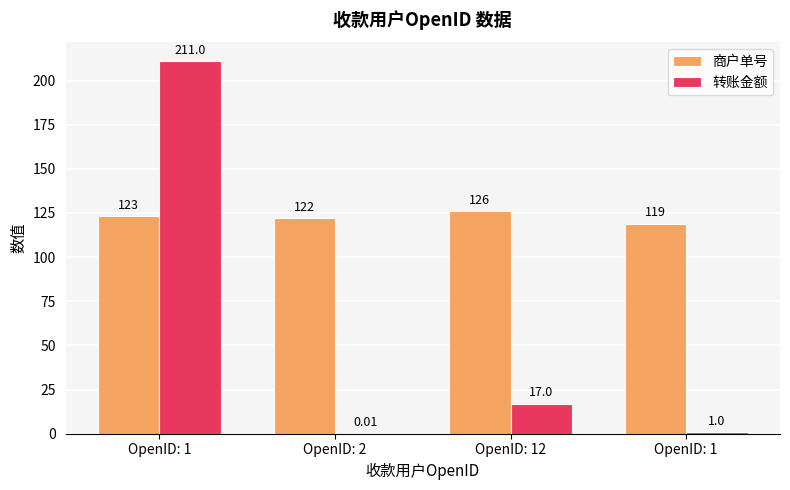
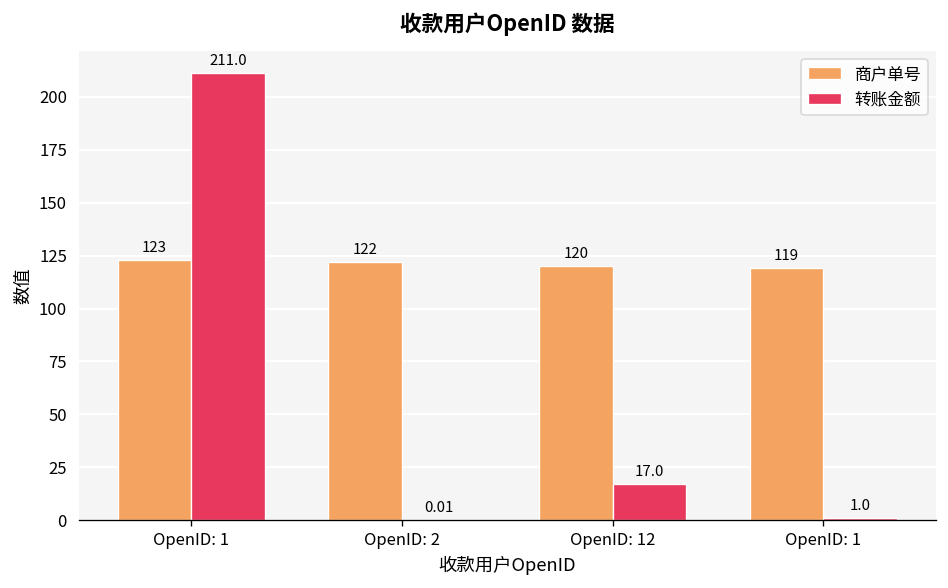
商户单号, OpenID: 12: 126 -> 120
